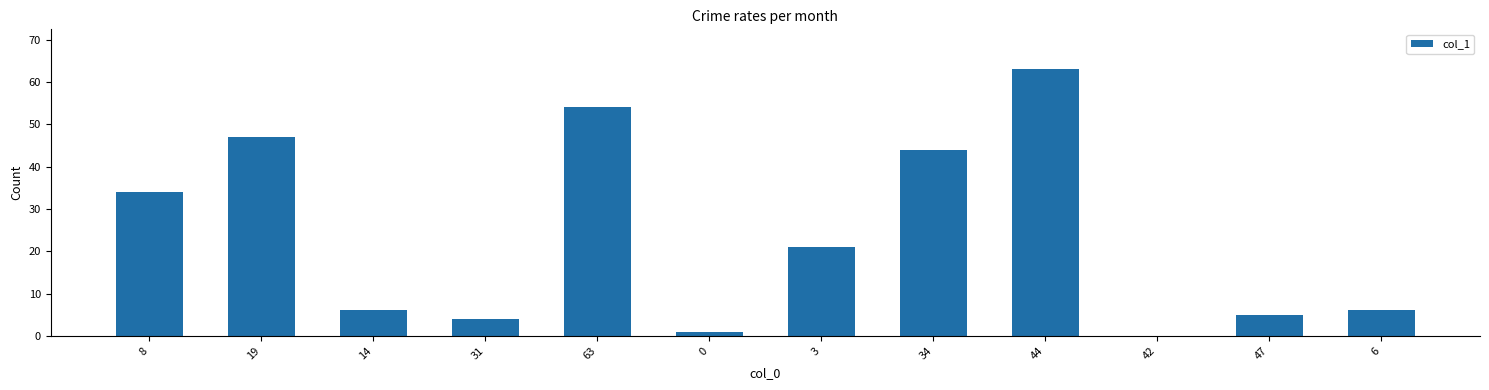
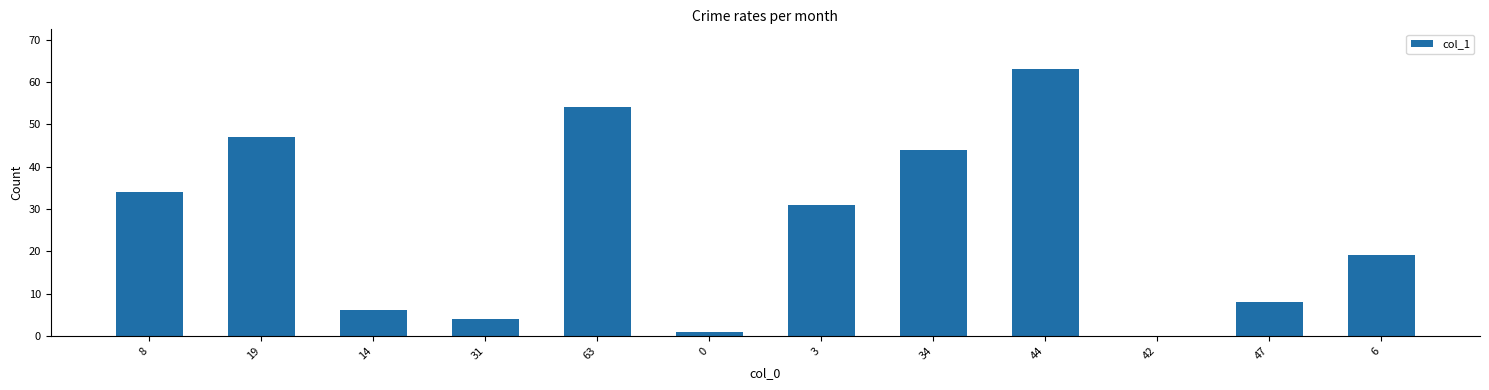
3: 21 -> 31
47: 5 -> 8
6: 6 -> 19
